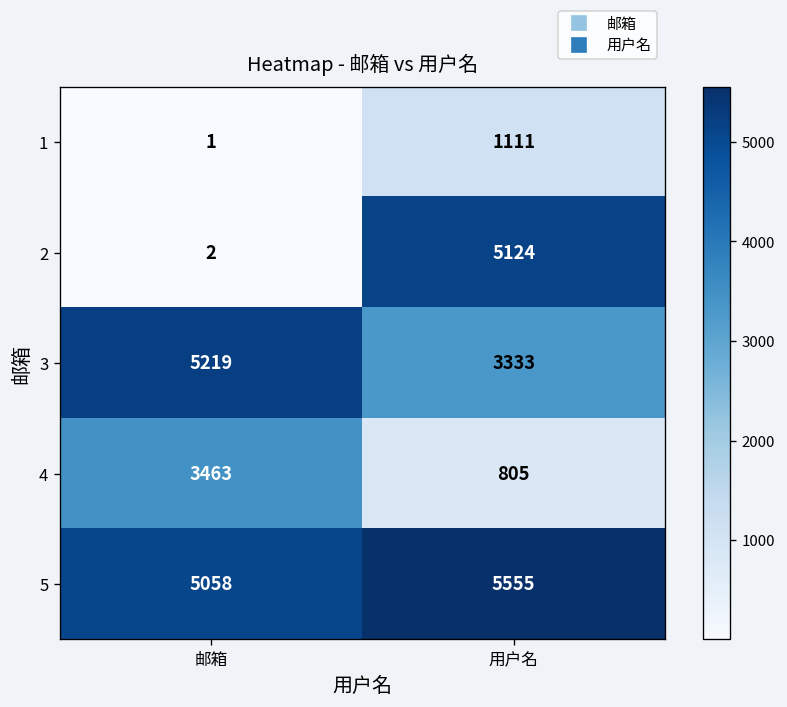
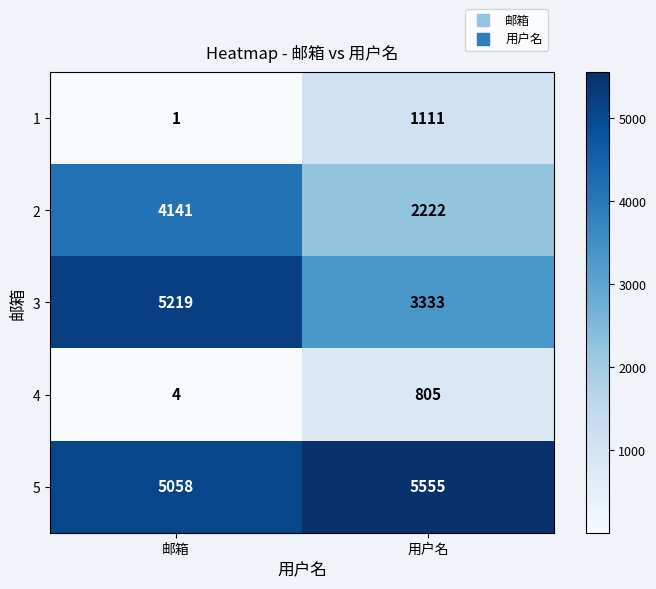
2, 邮箱: 2 -> 4141
2, 用户名: 5124 -> 2222
4, 邮箱: 3463 -> 4
